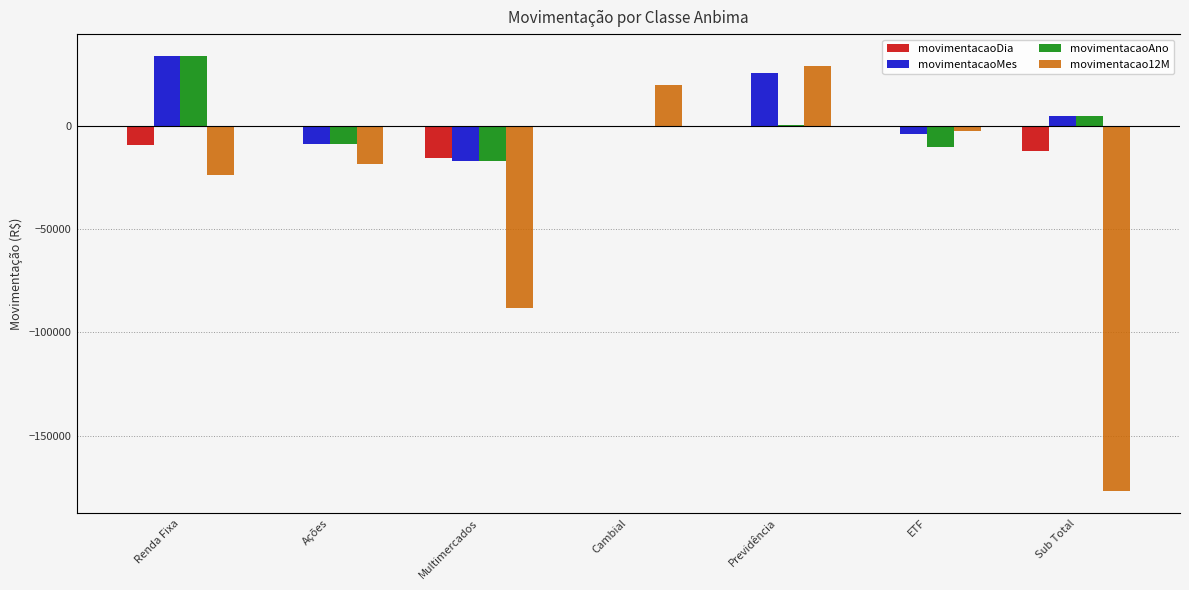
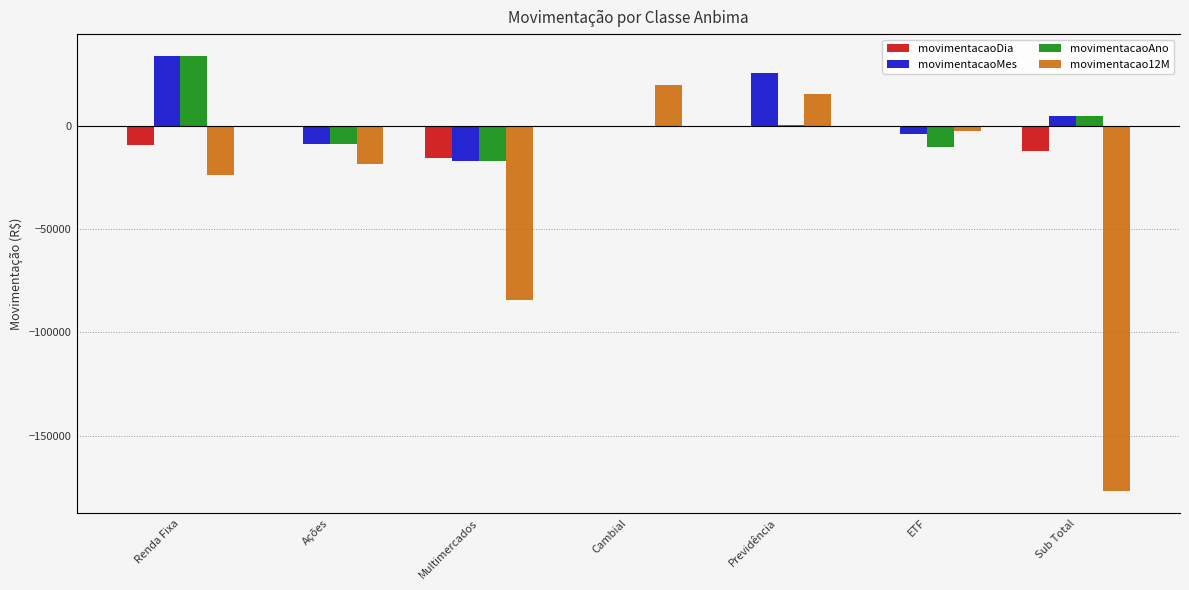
movimentacao12M, Multimercados: -88000 -> -84000
movimentacao12M, Previdência: 29000 -> 15000
